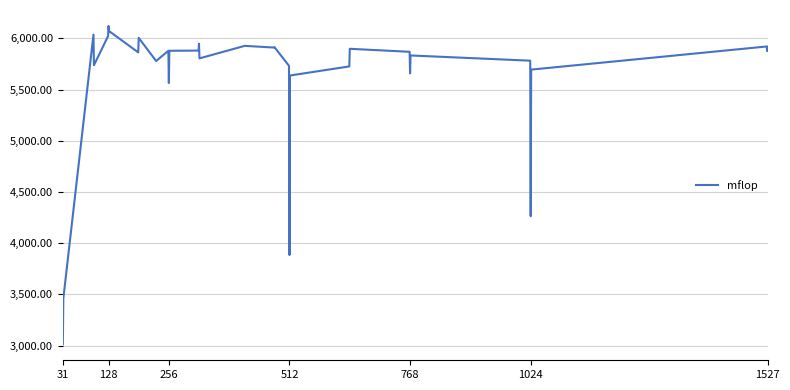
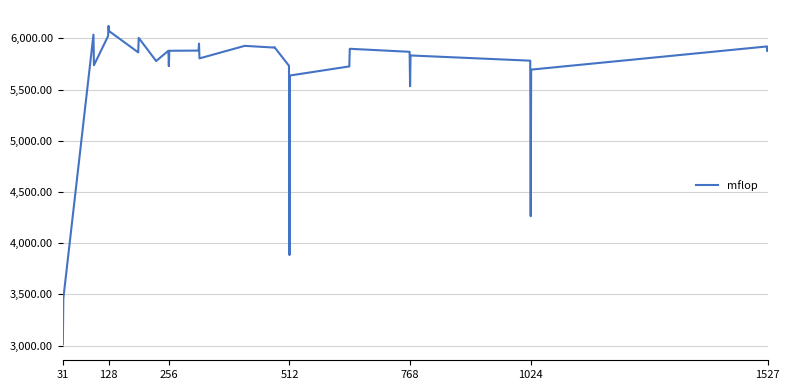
256: 5,560 -> 5,730
768: 5,660 -> 5,530
